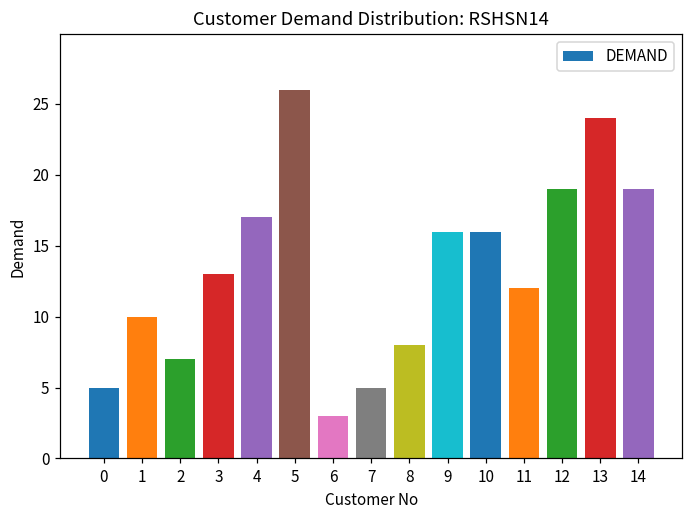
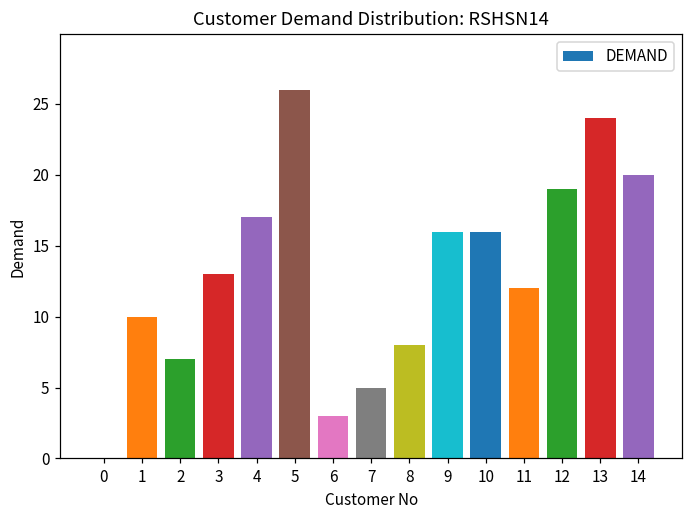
0: 5 -> 0
14: 19 -> 20
